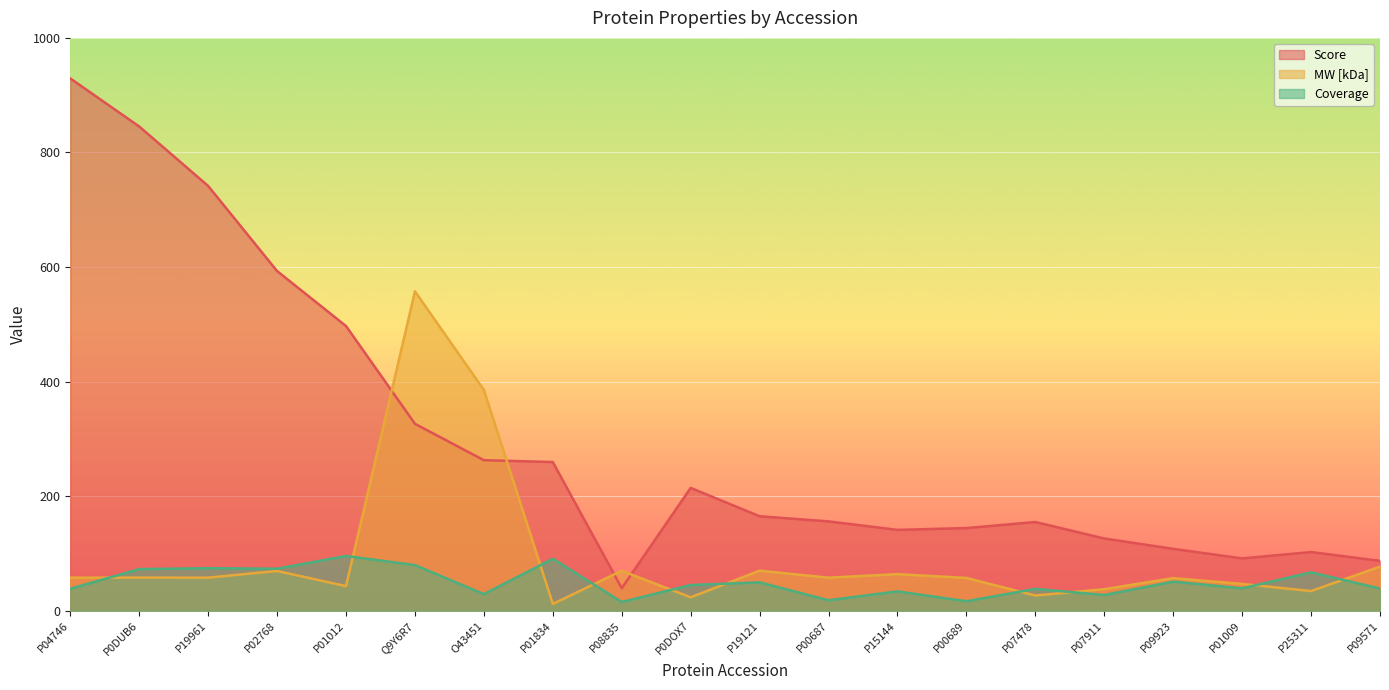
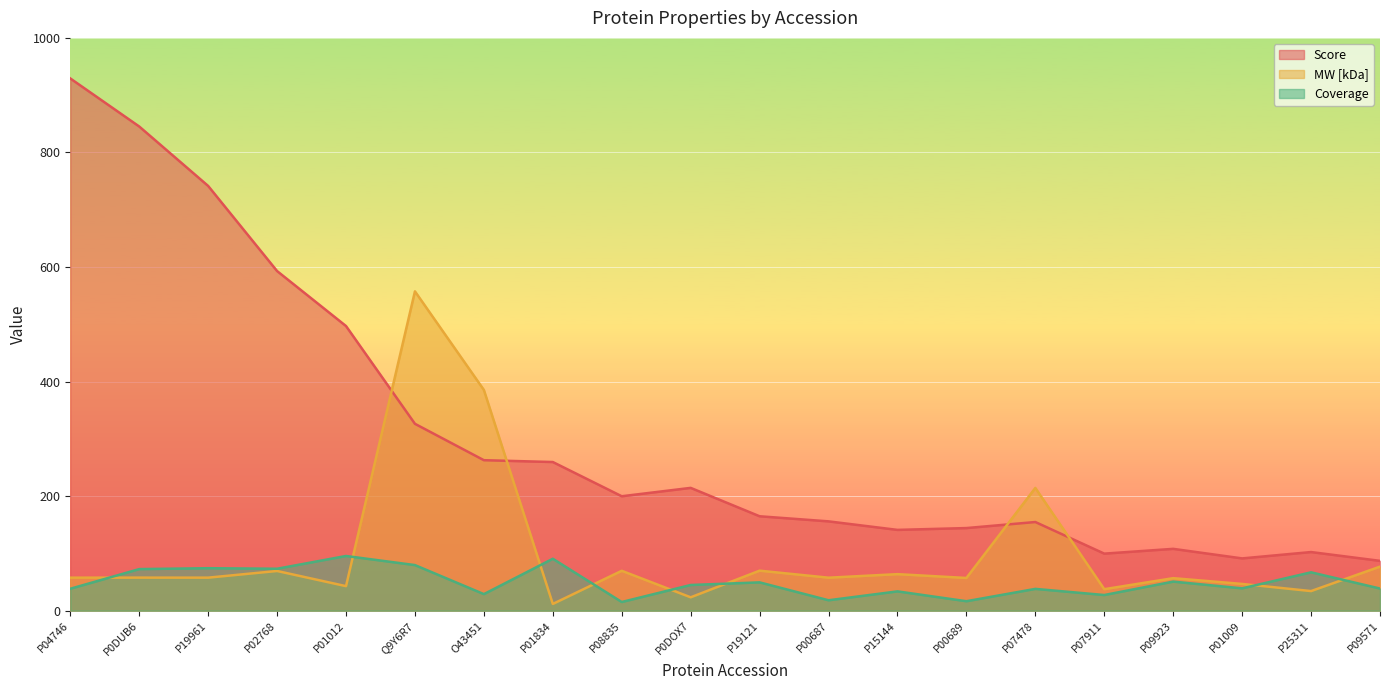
Score, P08835: 40 -> 200
MW [kDa], P07478: 30 -> 210
Score, P07911: 130 -> 100
